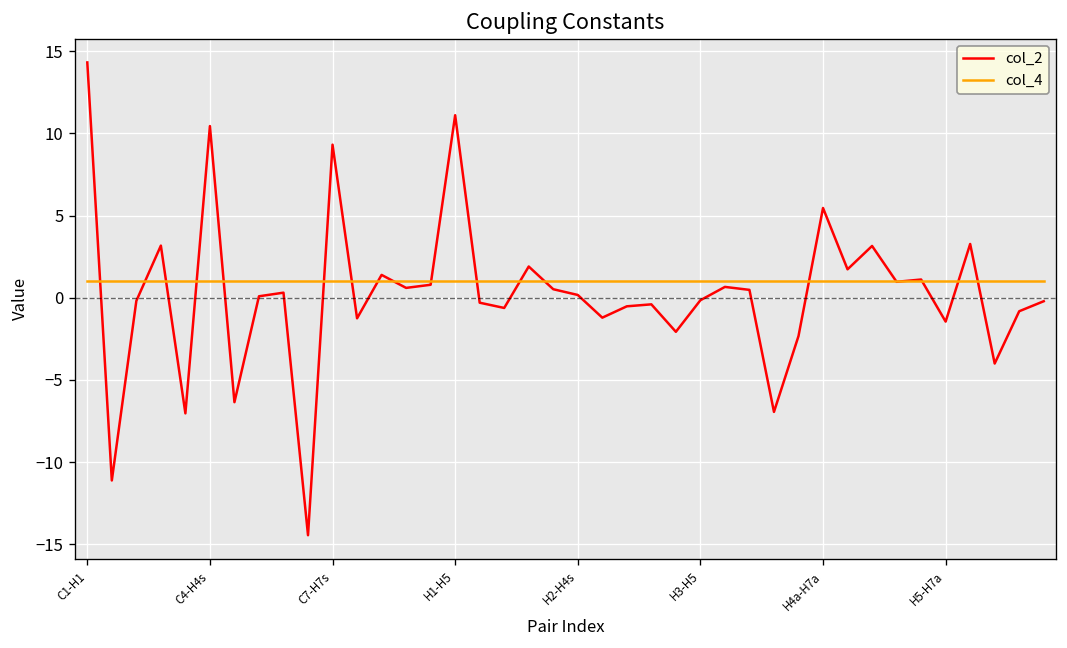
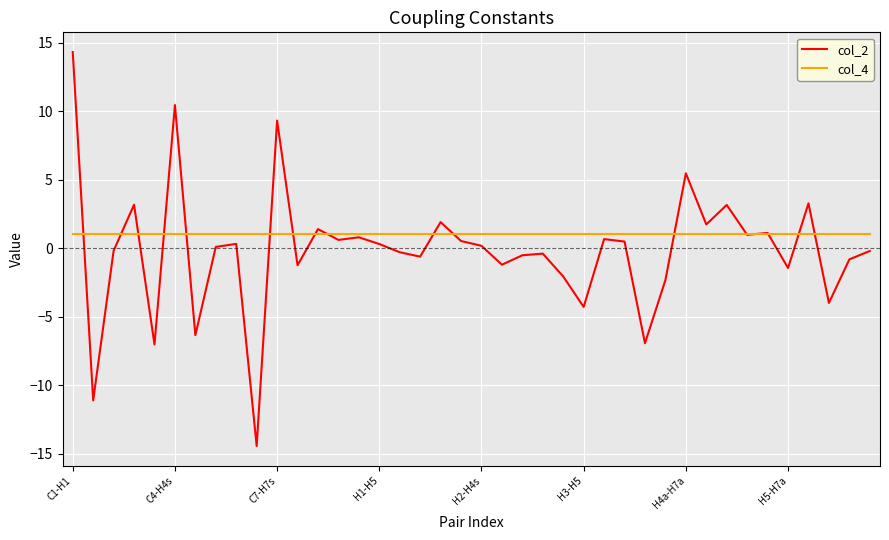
col_2, H1-H5: 11.1 -> 0.3
col_2, H3-H5: -0.2 -> -4.3
